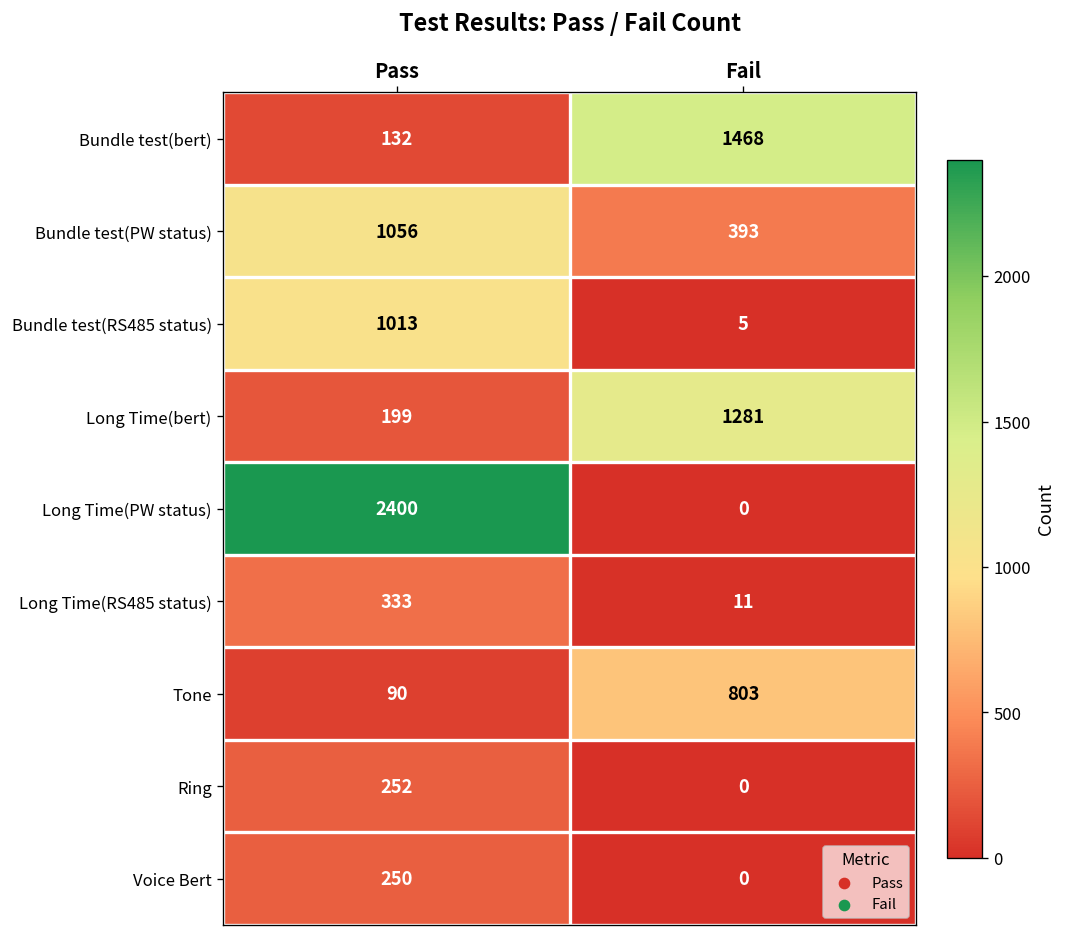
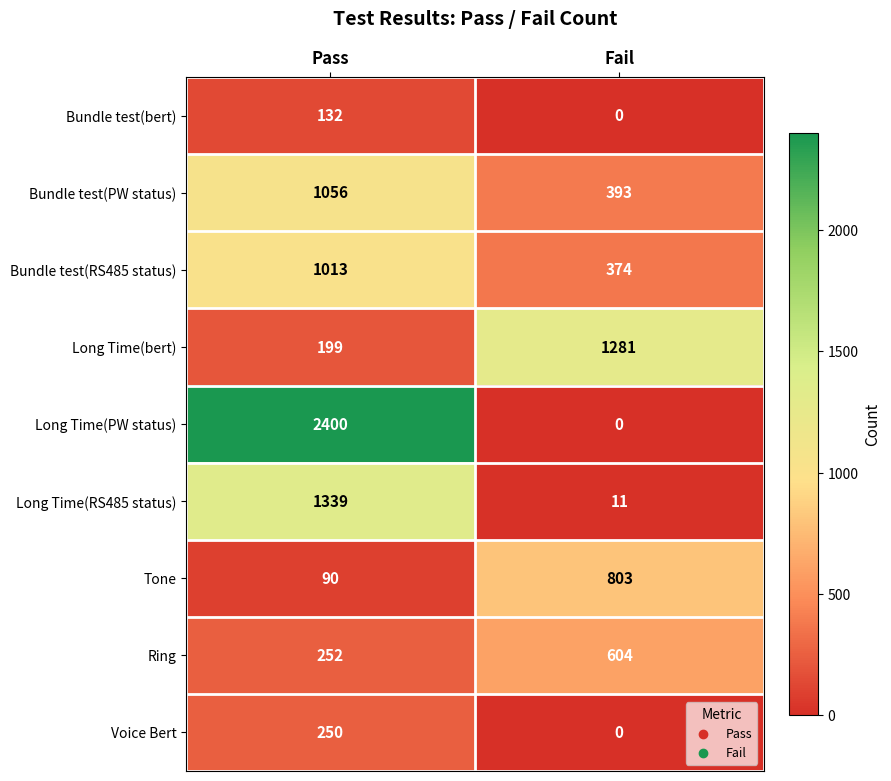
Bundle test(bert), Fail: 1468 -> 0
Bundle test(RS485 status), Fail: 5 -> 374
Long Time(RS485 status), Pass: 333 -> 1339
Ring, Fail: 0 -> 604
